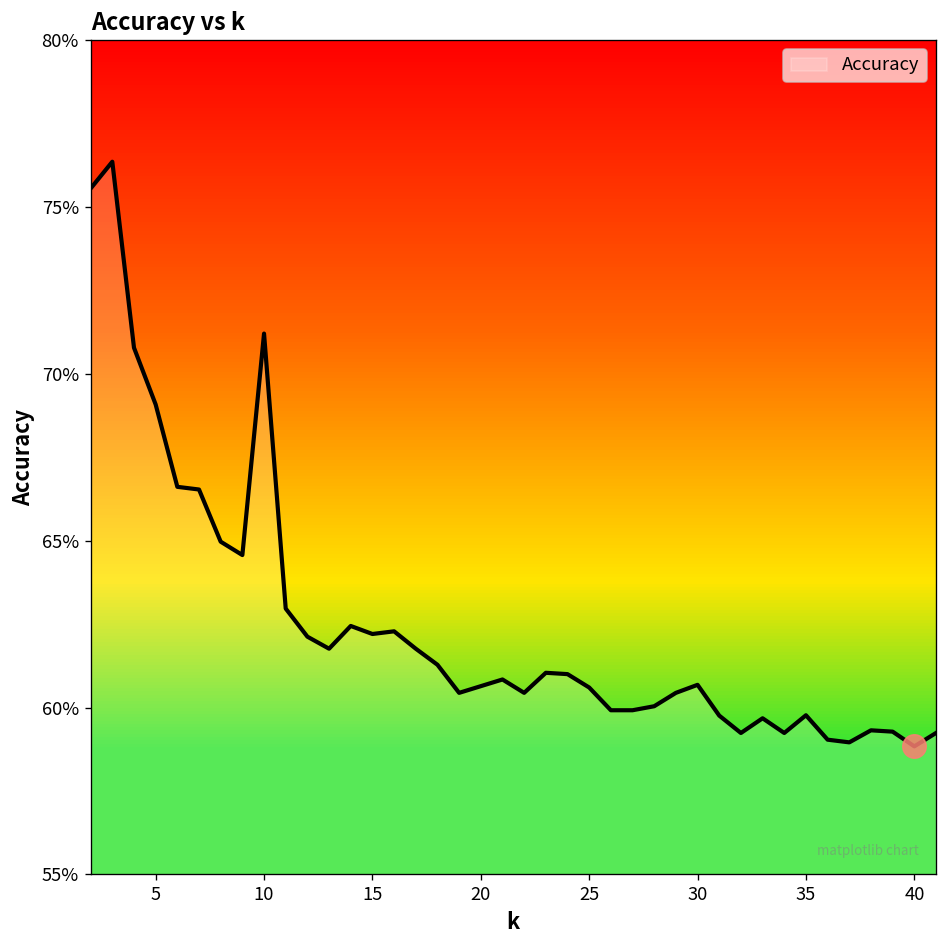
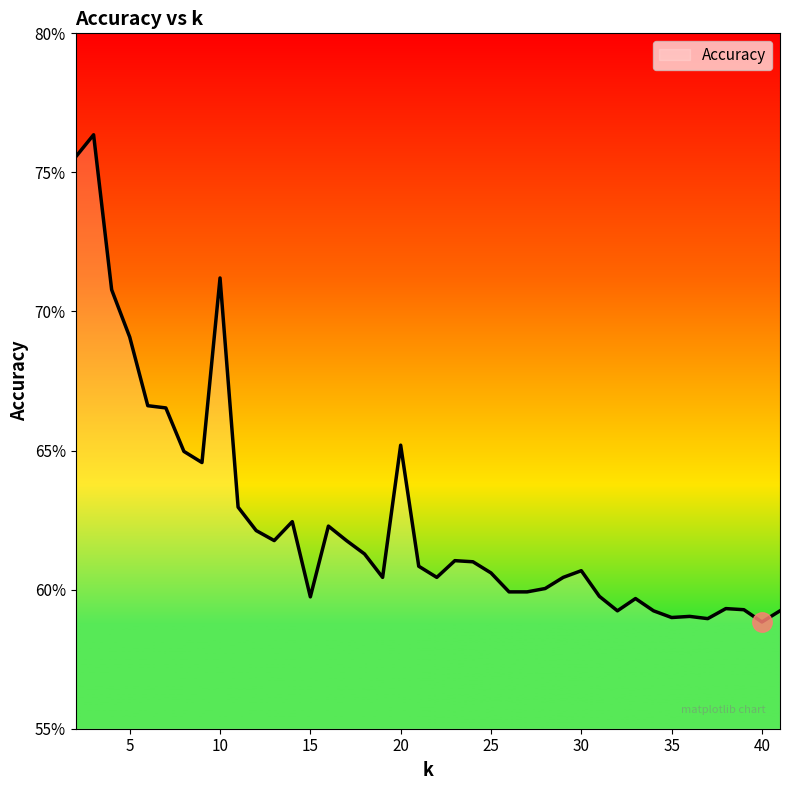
Accuracy, 15: 62.2% -> 59.7%
Accuracy, 20: 60.6% -> 65.2%
Accuracy, 35: 59.8% -> 59.0%
